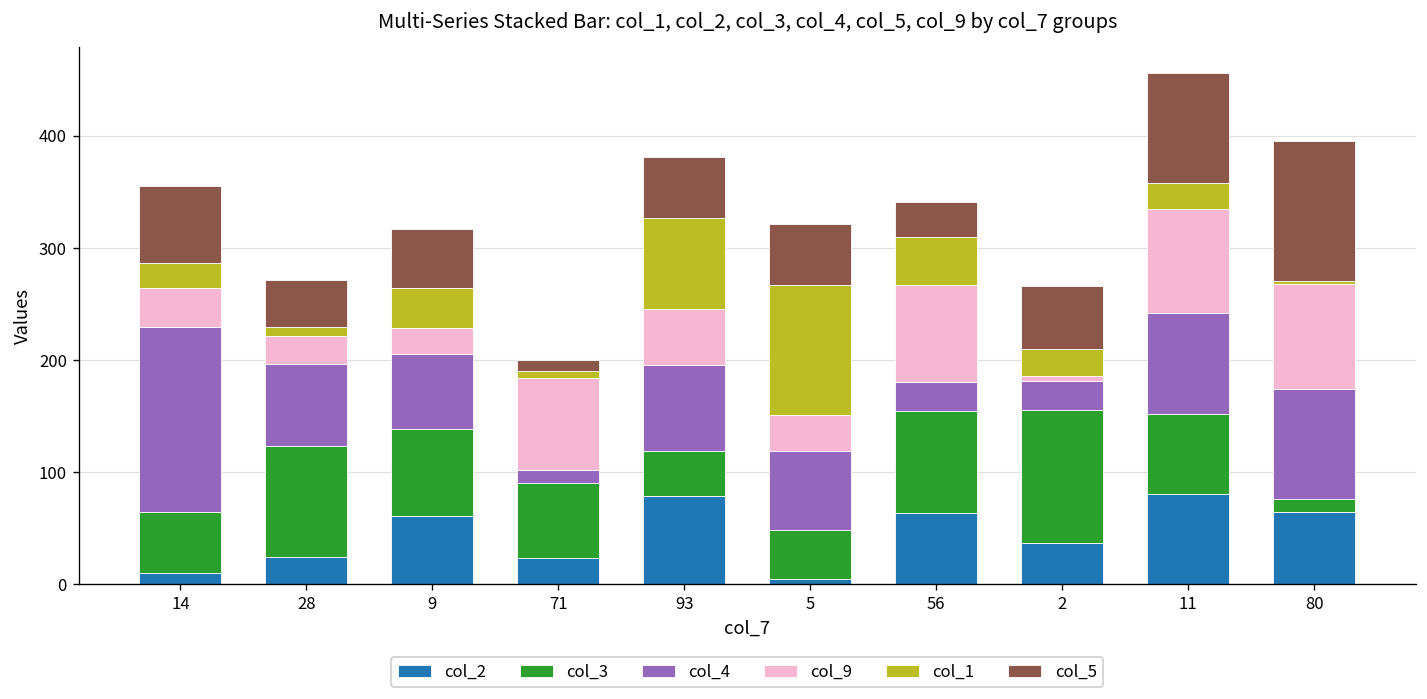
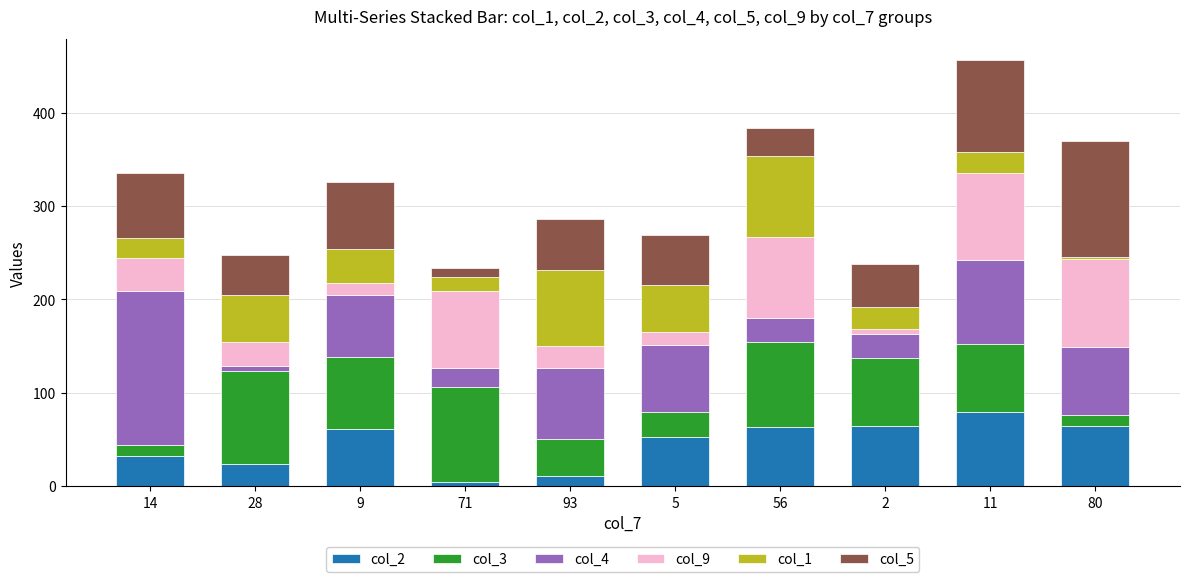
col_2, 14: 10 -> 30
col_3, 14: 50 -> 10
col_4, 28: 70 -> 10
col_1, 28: 10 -> 50
col_9, 9: 20 -> 10
col_5, 9: 50 -> 70
col_2, 71: 20 -> 10
col_3, 71: 70 -> 100
col_4, 71: 10 -> 20
col_1, 71: 10 -> 20
col_2, 93: 80 -> 10
col_9, 93: 50 -> 20
col_2, 5: 10 -> 50
col_3, 5: 40 -> 30
col_9, 5: 30 -> 10
col_1, 5: 120 -> 50
col_1, 56: 40 -> 90
col_2, 2: 40 -> 60
col_3, 2: 120 -> 70
col_5, 2: 60 -> 50
col_4, 80: 100 -> 70
